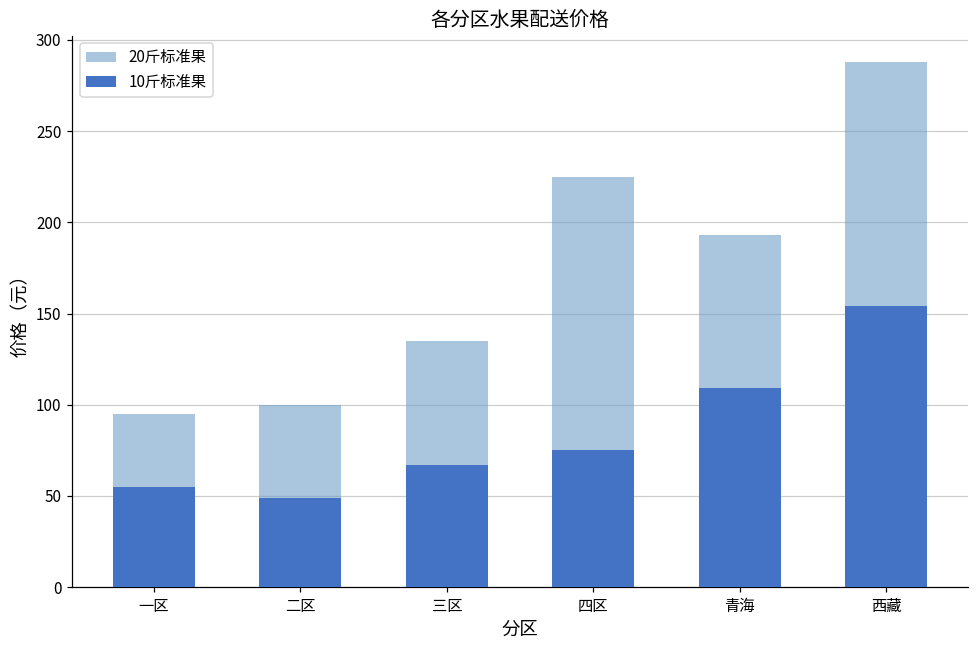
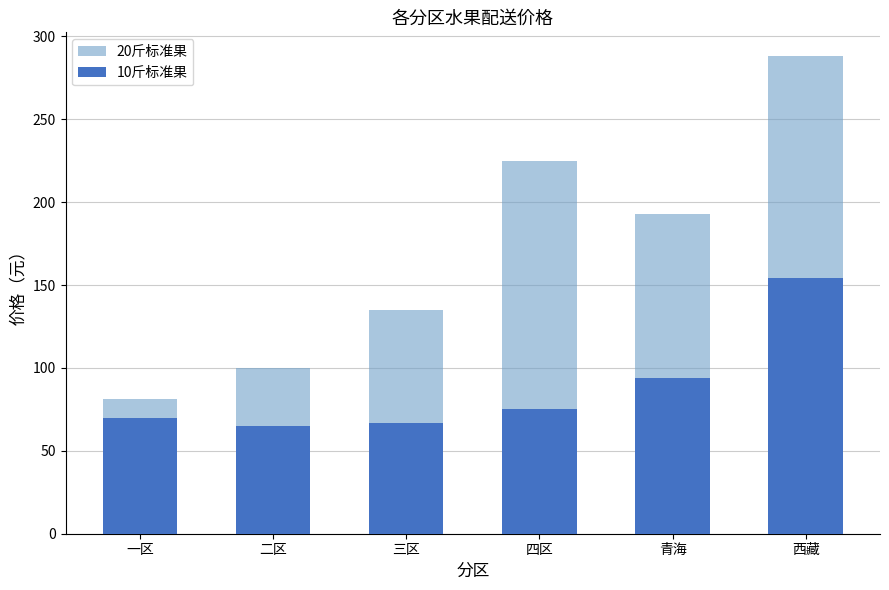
20斤标准果, 一区: 95 -> 81
10斤标准果, 一区: 55 -> 70
10斤标准果, 二区: 49 -> 65
10斤标准果, 青海: 109 -> 94
